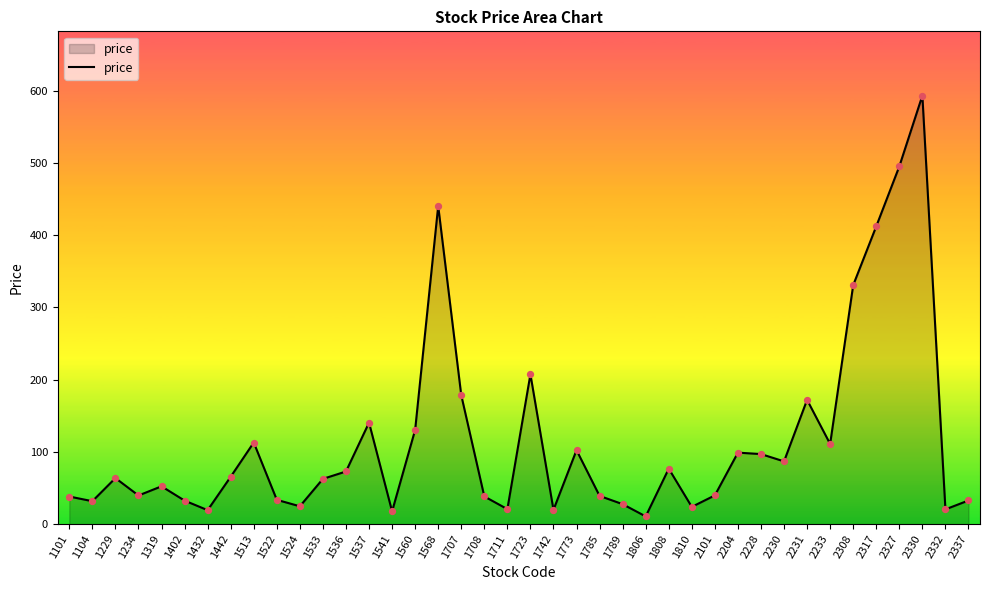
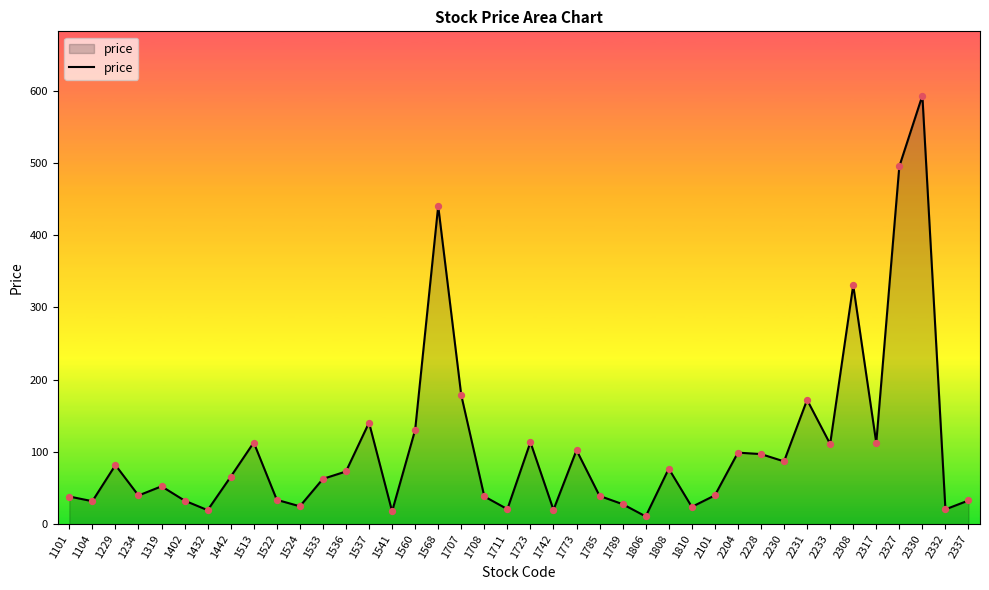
1229: 60 -> 80
1723: 210 -> 110
2317: 410 -> 110
